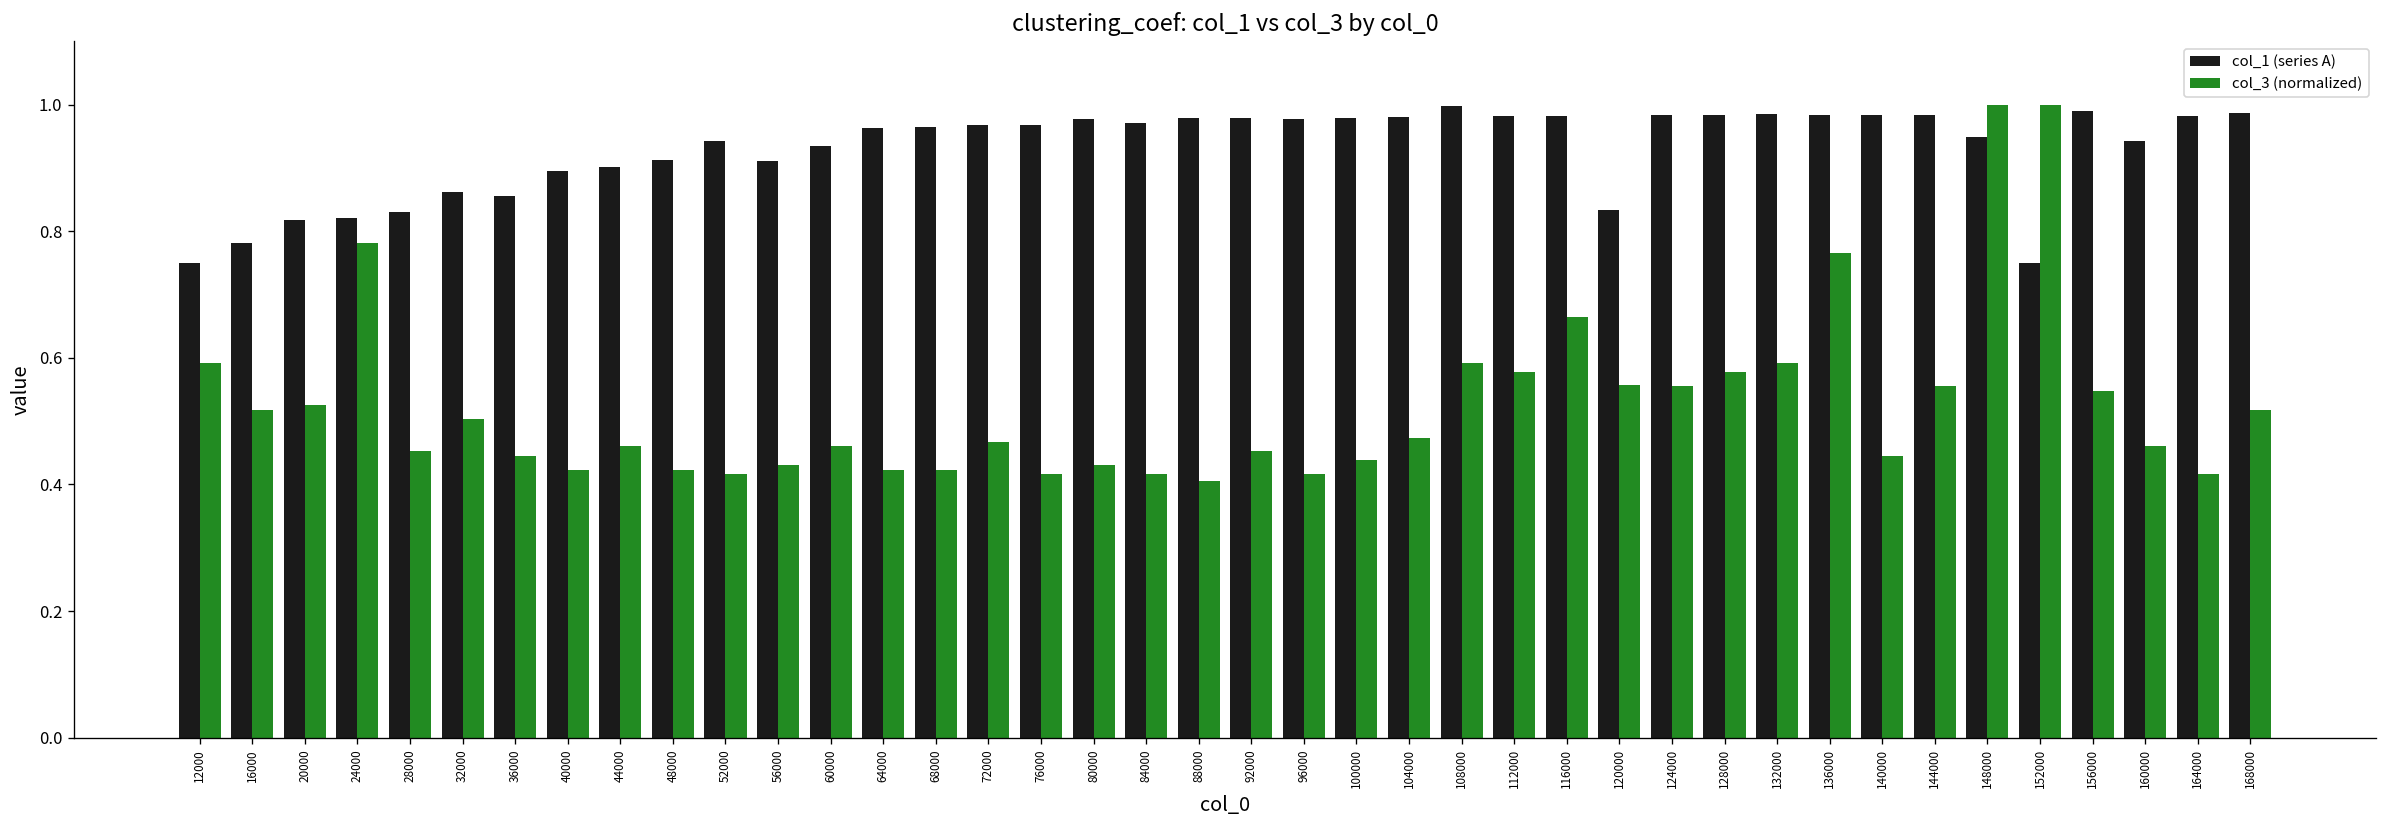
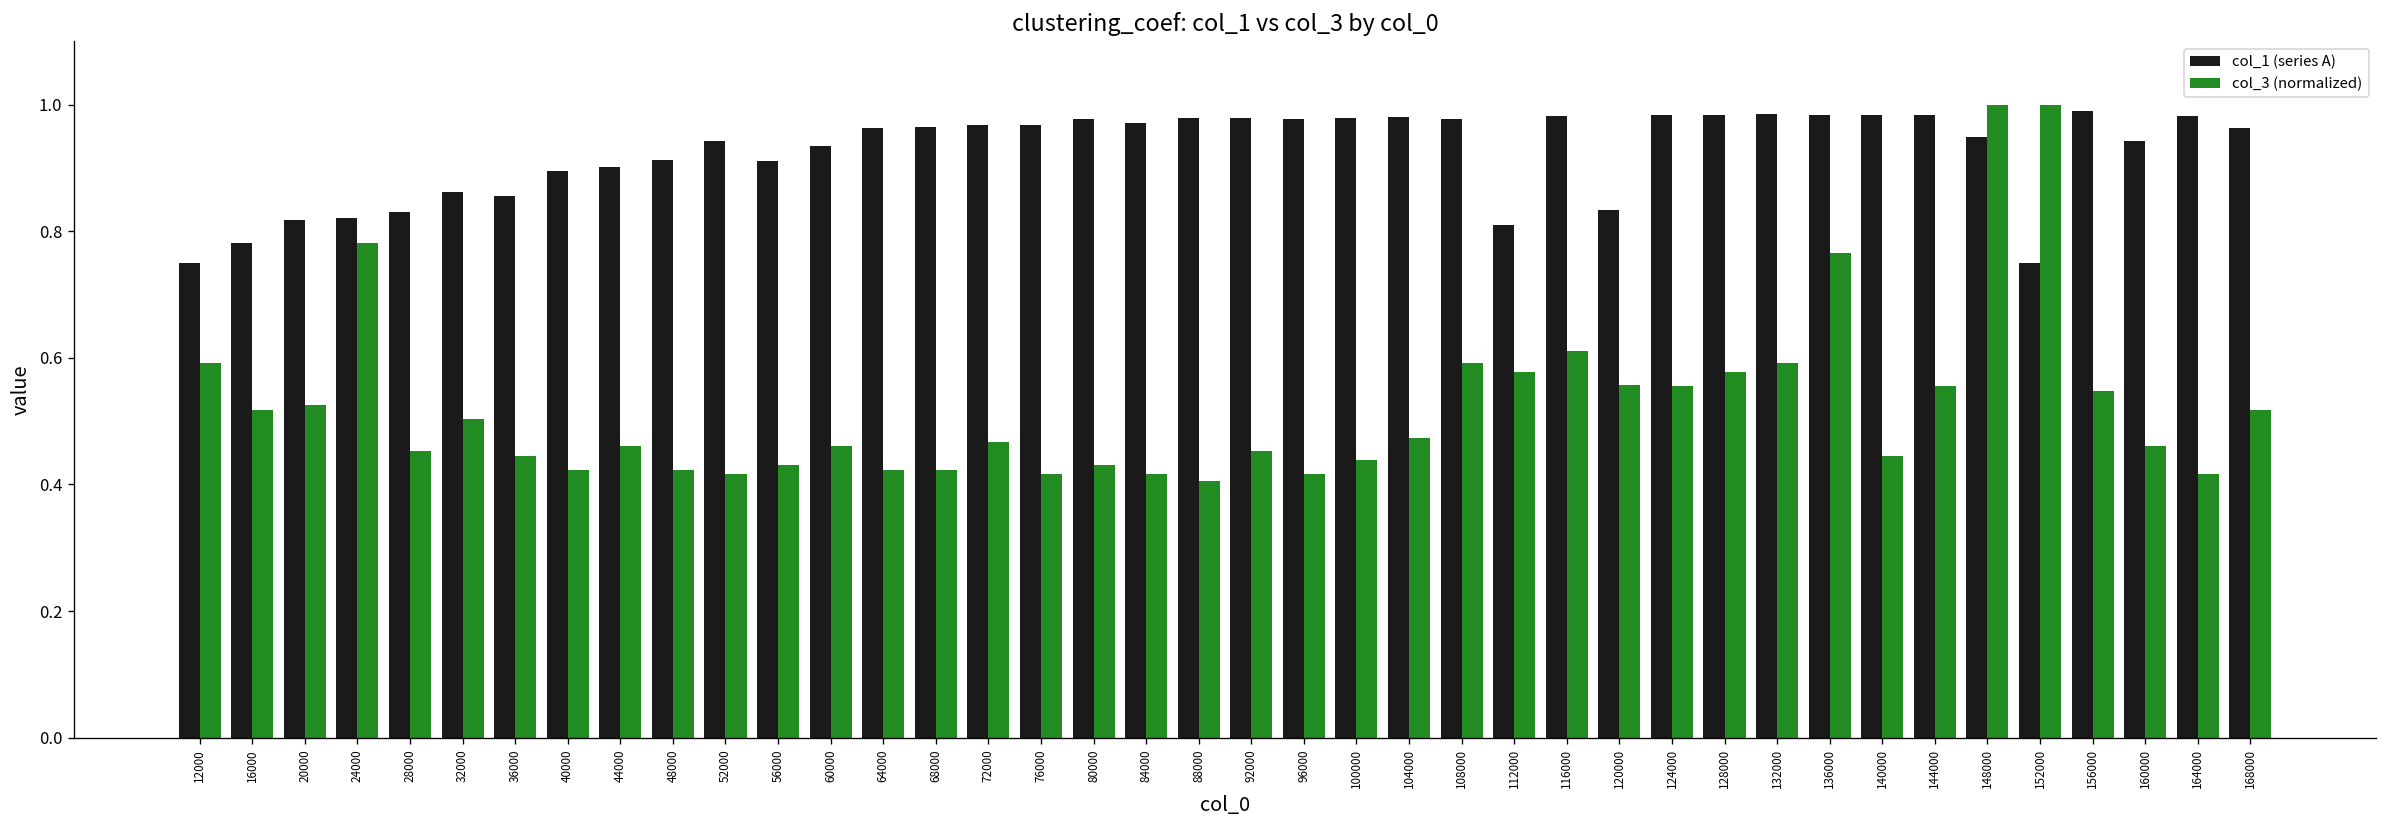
col_1 (series A), 108000: 1.00 -> 0.98
col_1 (series A), 112000: 0.98 -> 0.81
col_3 (normalized), 116000: 0.66 -> 0.61
col_1 (series A), 168000: 0.99 -> 0.96
